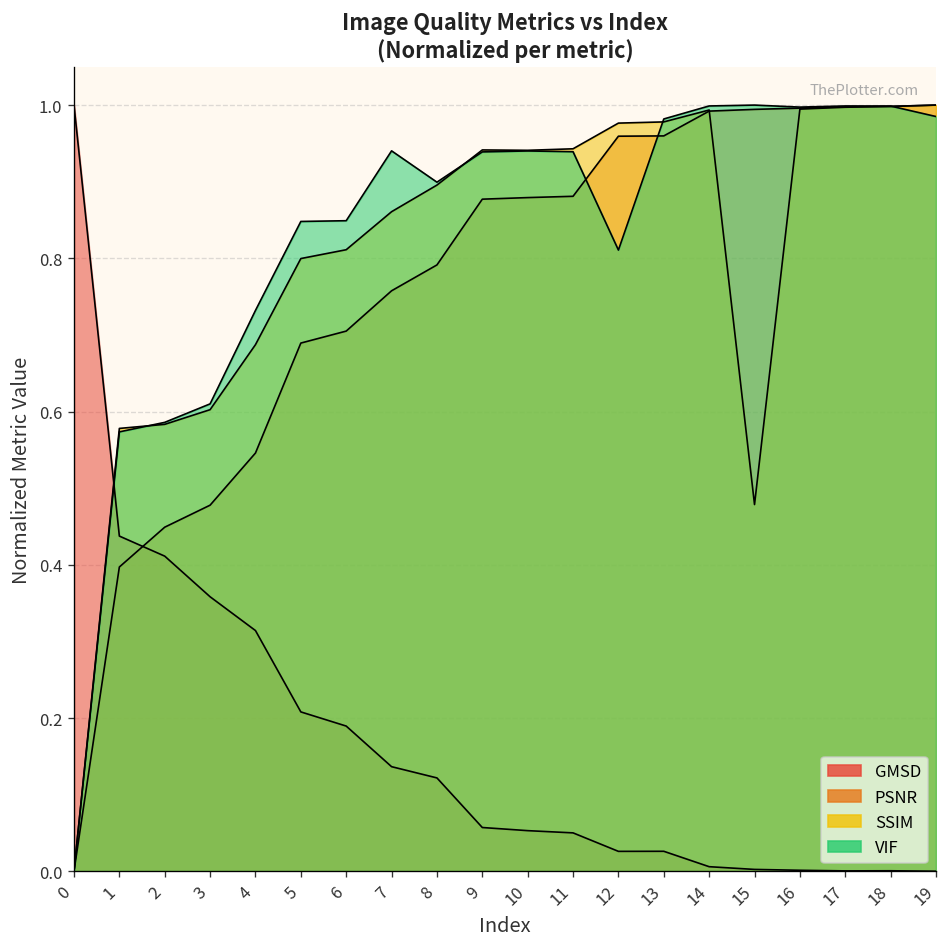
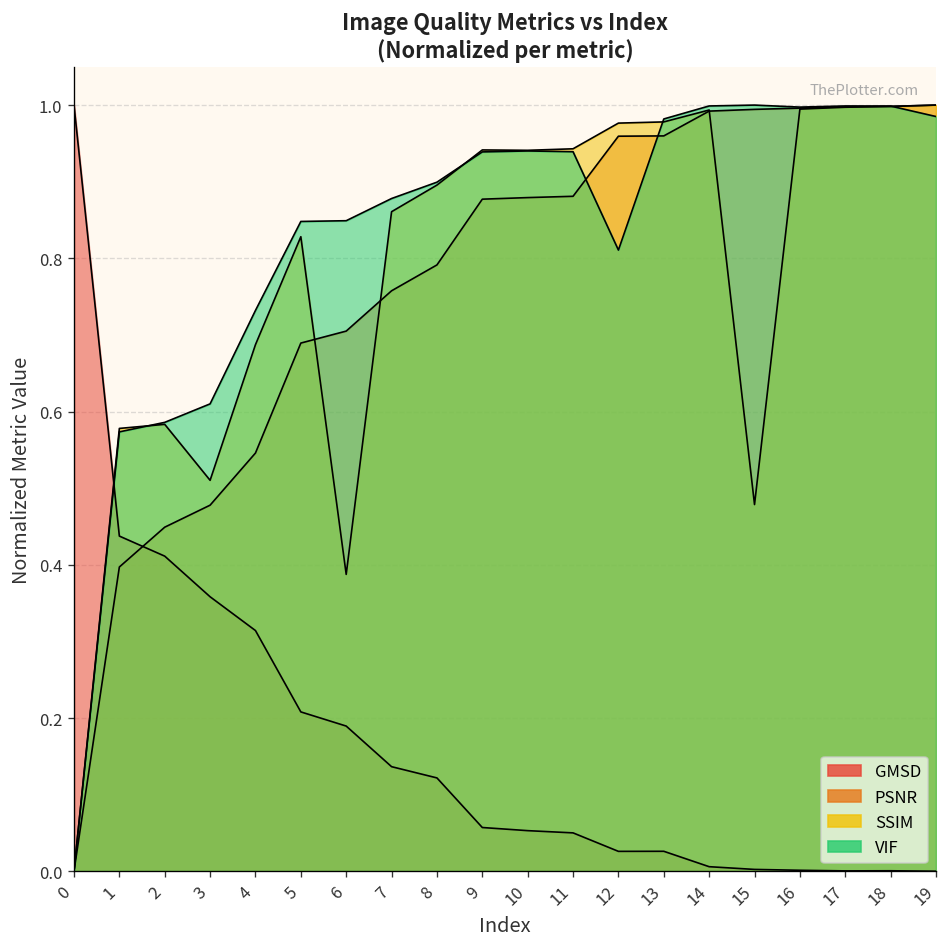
SSIM, 3: 0.60 -> 0.51
SSIM, 5: 0.80 -> 0.83
SSIM, 6: 0.81 -> 0.39
VIF, 7: 0.94 -> 0.88
